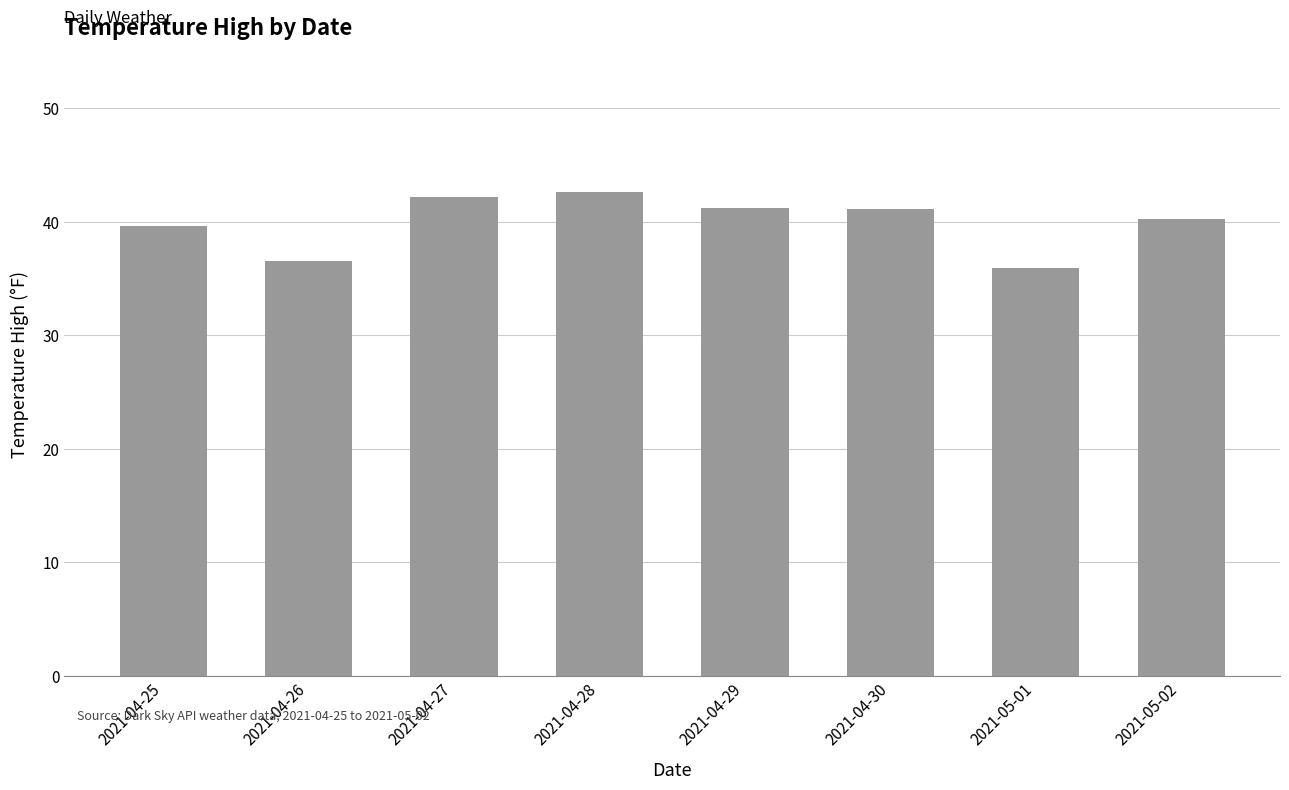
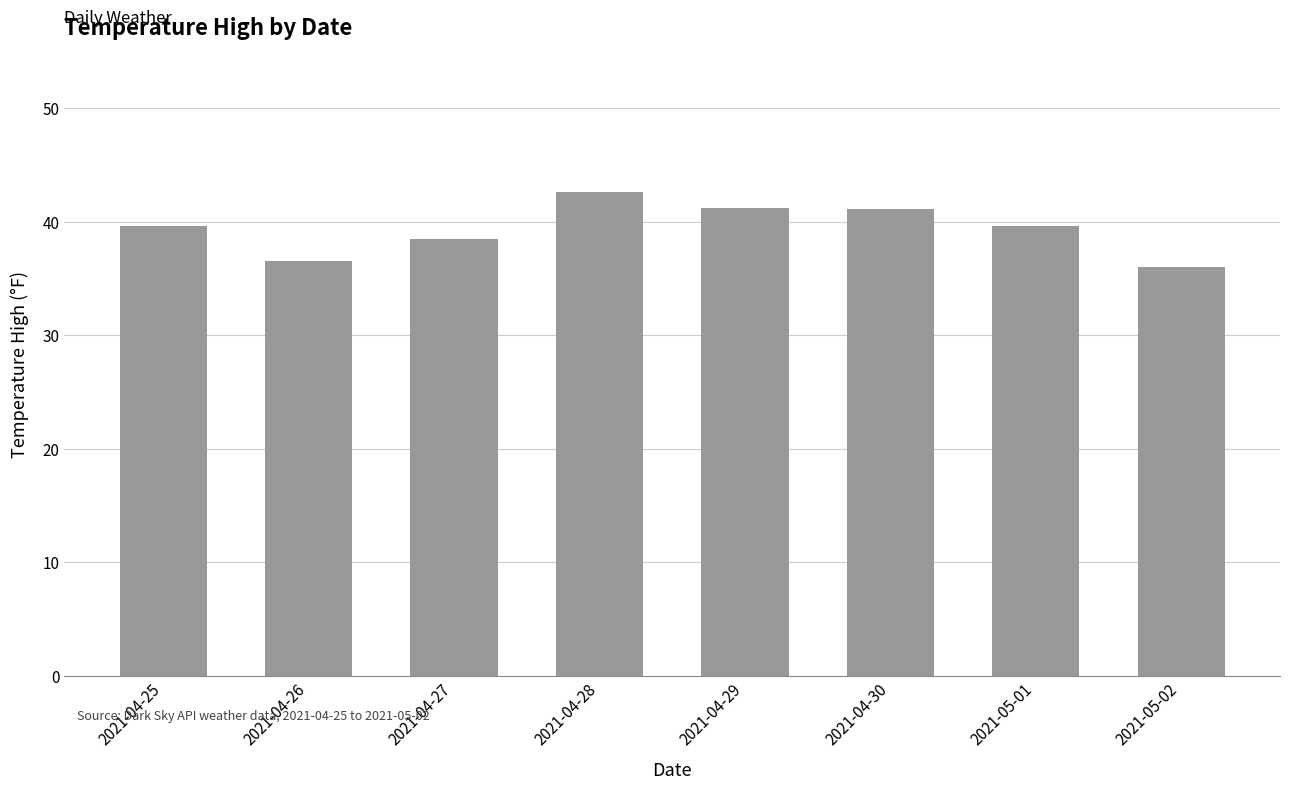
2021-04-27: 42.2 -> 38.5
2021-05-01: 36.0 -> 39.6
2021-05-02: 40.2 -> 36.0
